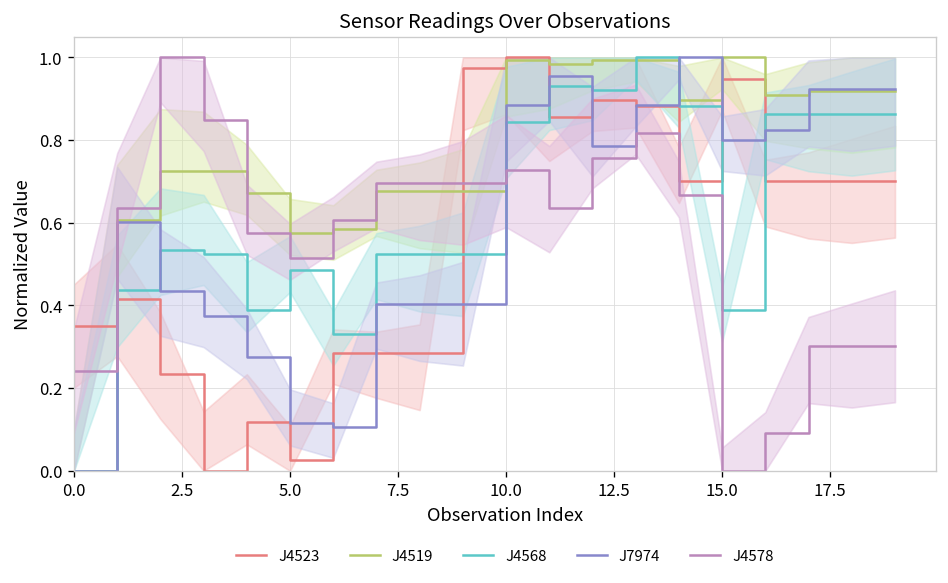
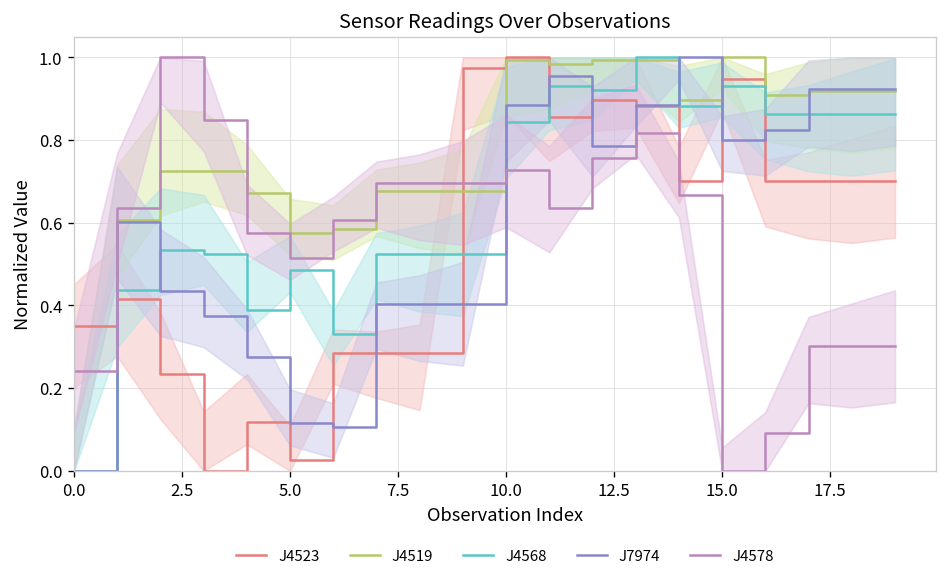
J4568, 15.0: 0.39 -> 0.93
